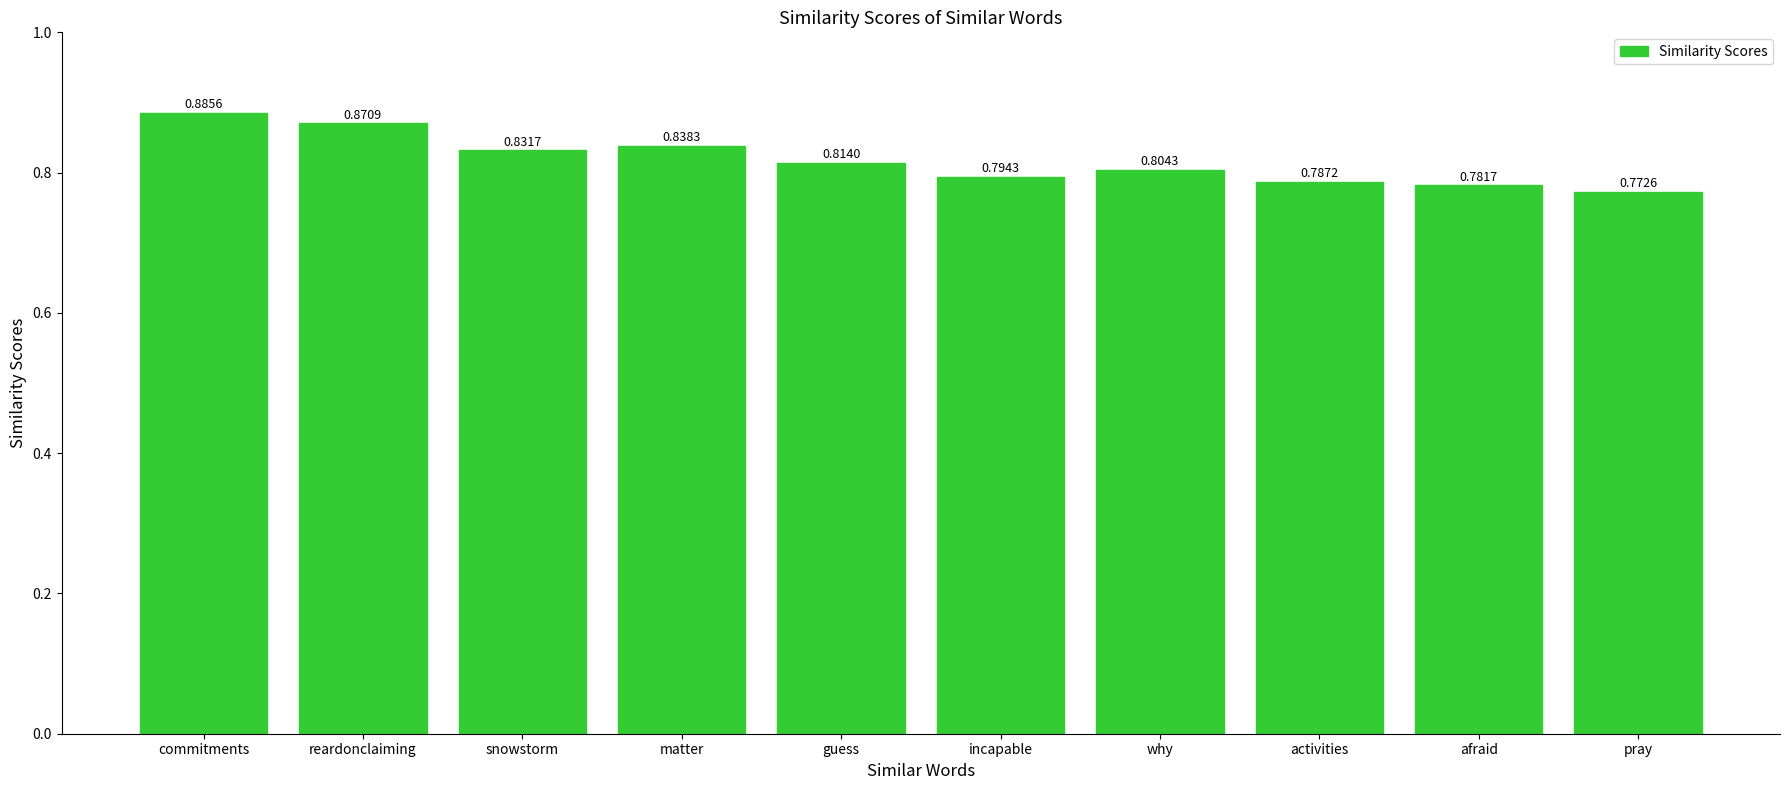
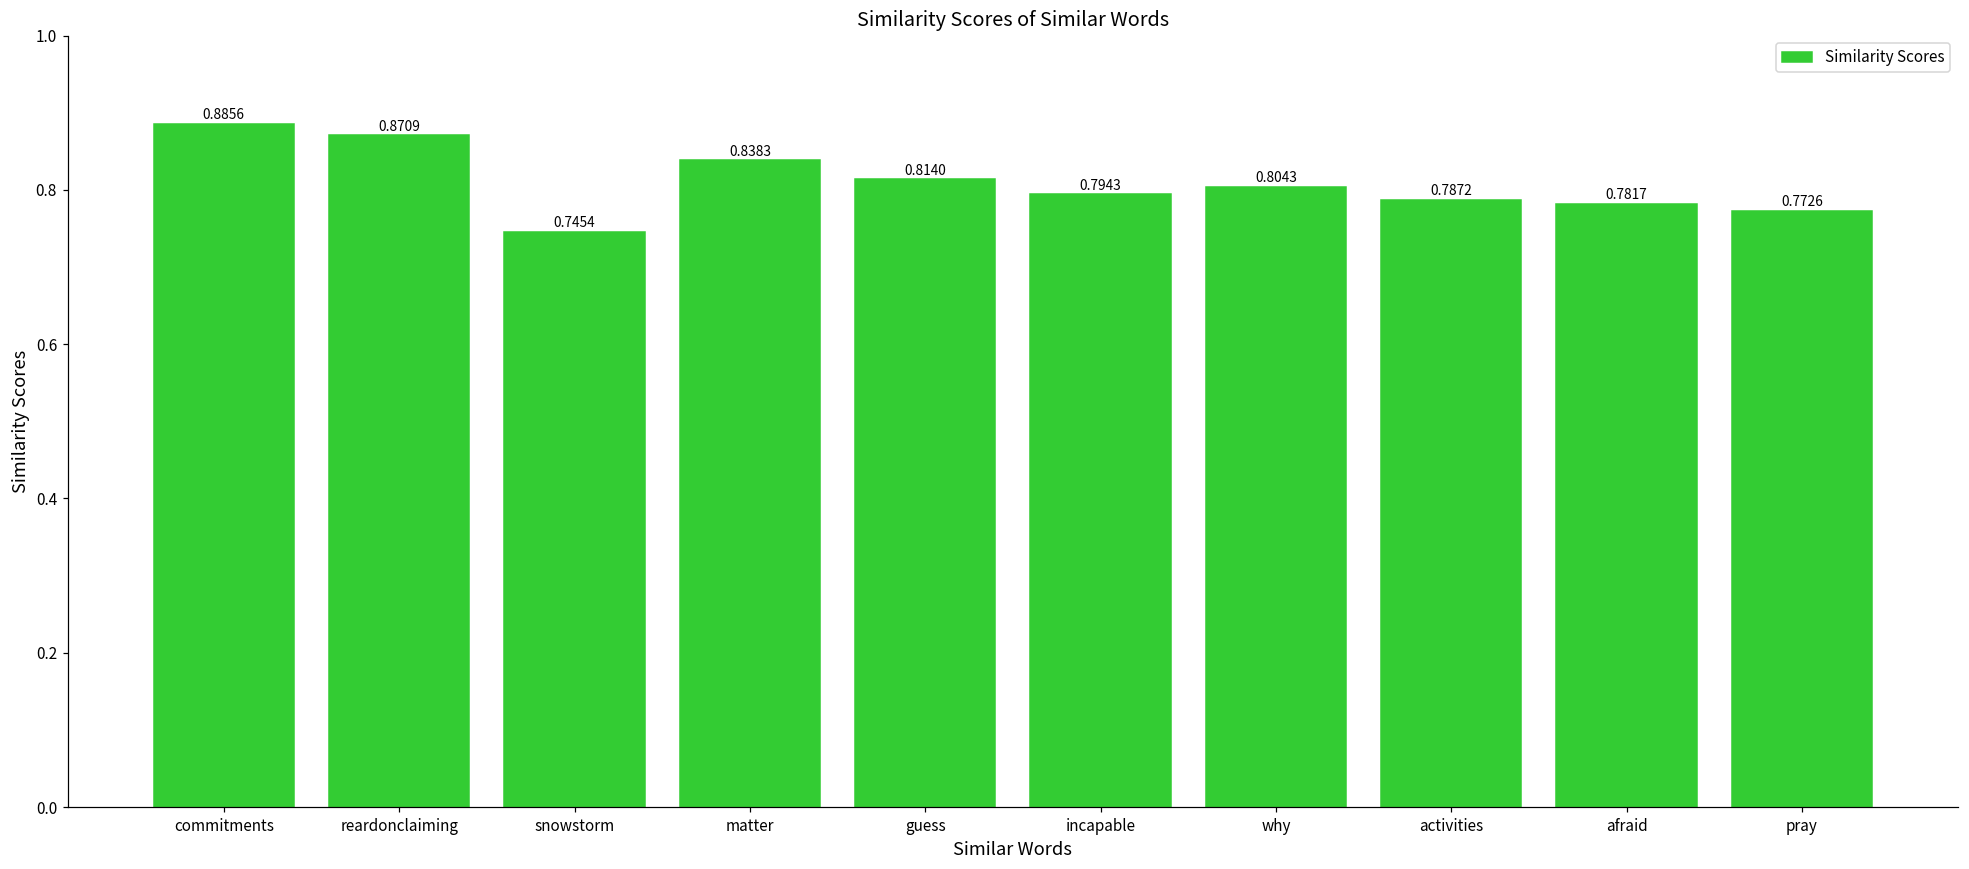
snowstorm: 0.8317 -> 0.7454
